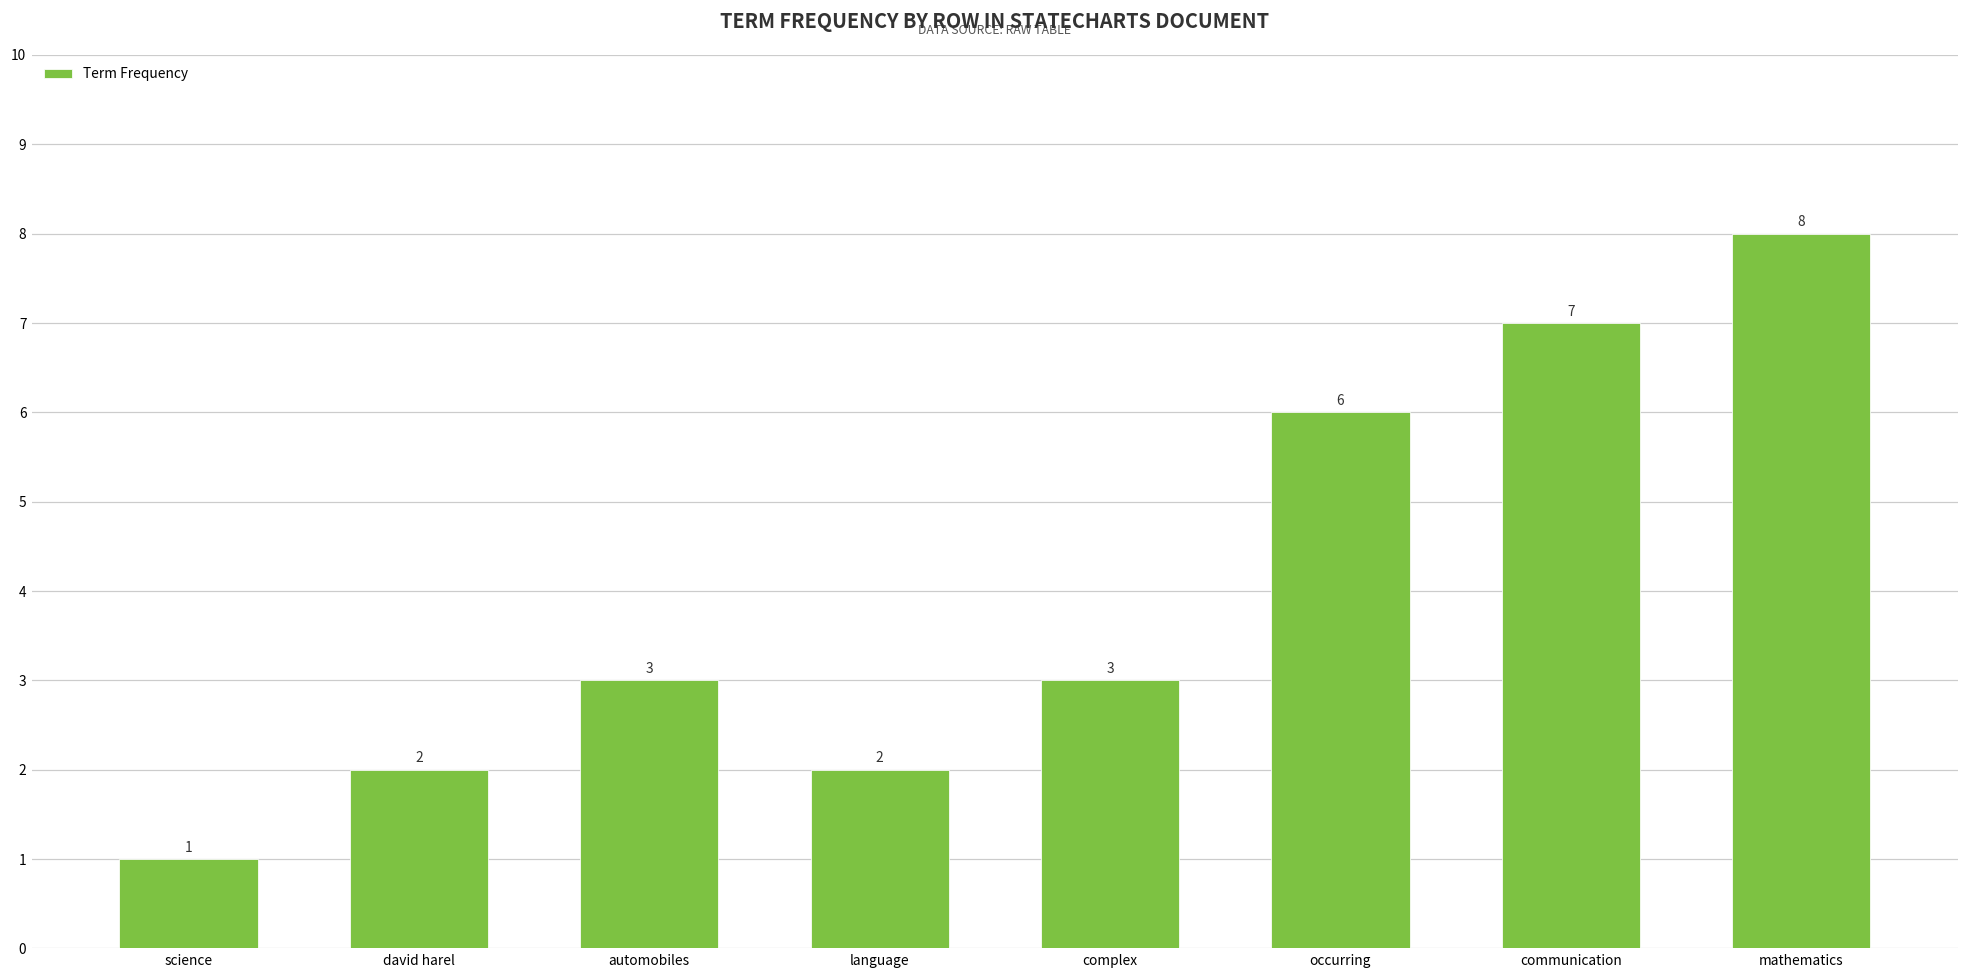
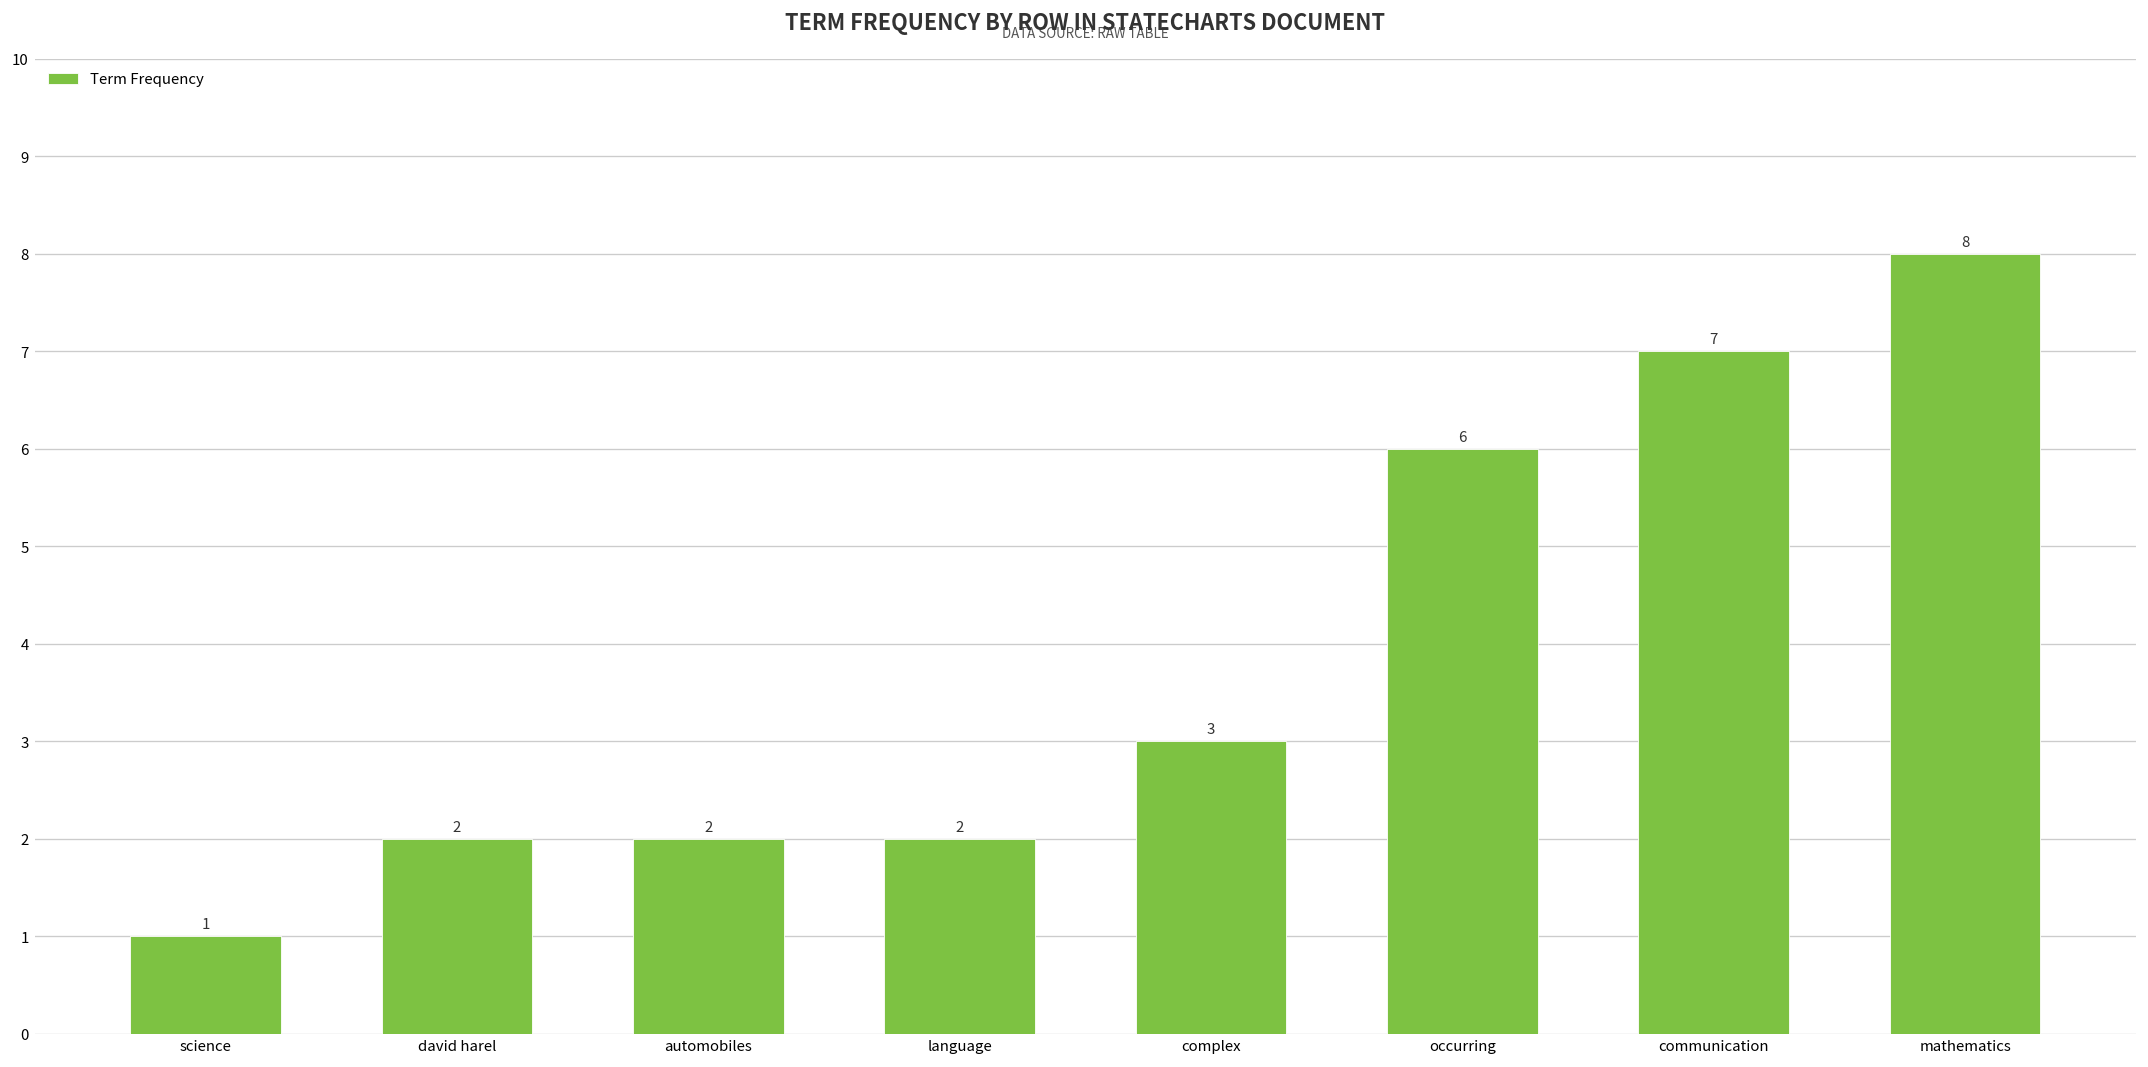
automobiles: 3 -> 2
